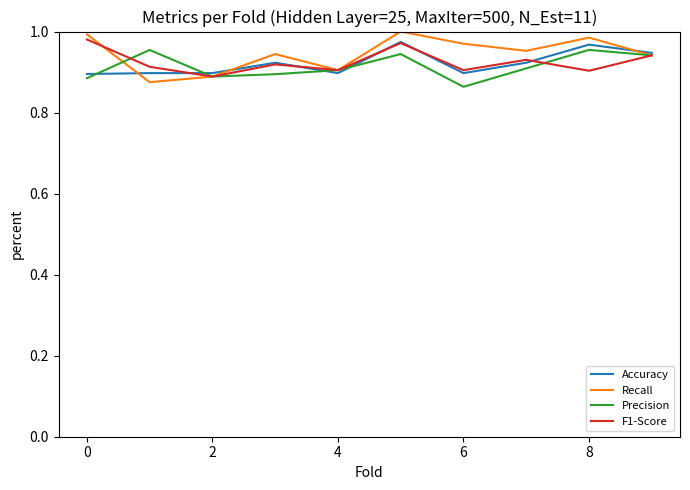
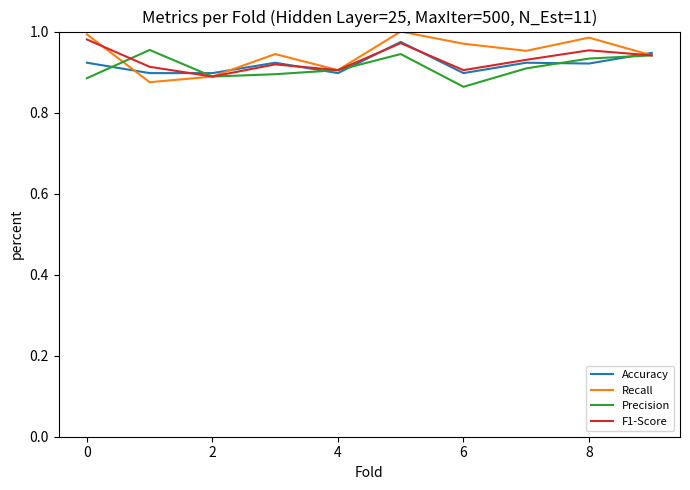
Accuracy, 0: 0.90 -> 0.92
Accuracy, 8: 0.97 -> 0.92
Precision, 8: 0.95 -> 0.93
F1-Score, 8: 0.90 -> 0.95
